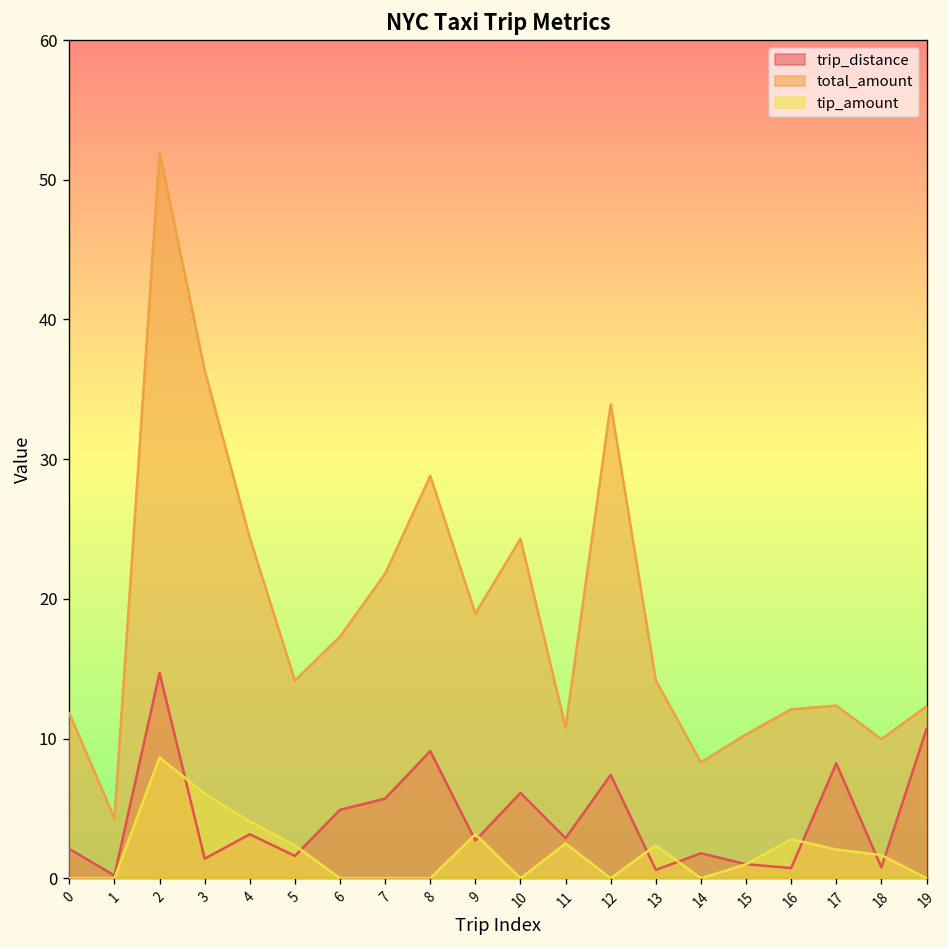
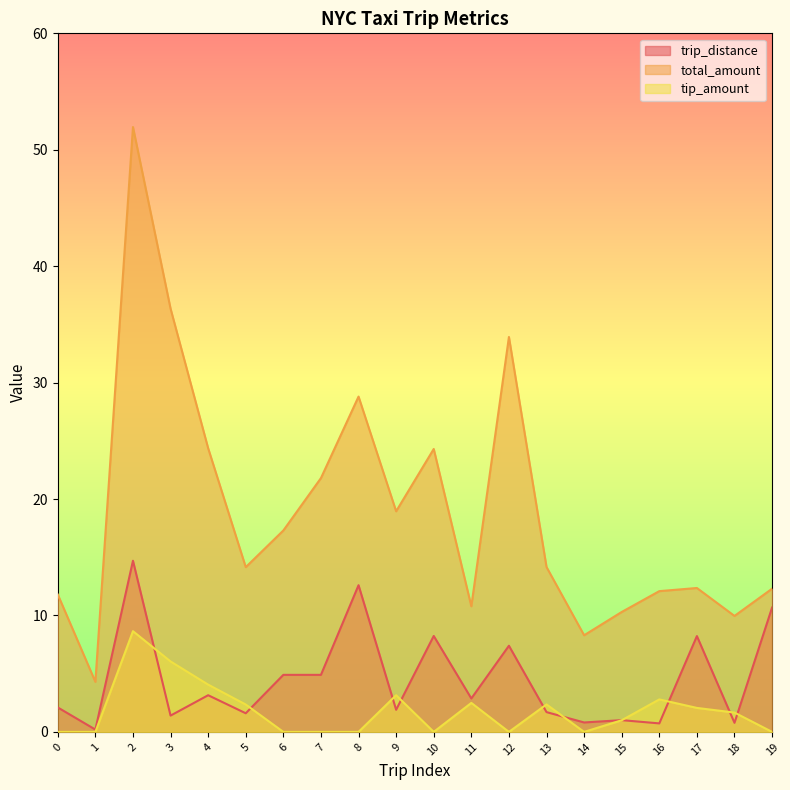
trip_distance, 7: 5.7 -> 4.9
trip_distance, 8: 9.1 -> 12.6
trip_distance, 9: 2.7 -> 1.9
trip_distance, 10: 6.1 -> 8.2
trip_distance, 13: 0.6 -> 1.7
trip_distance, 14: 1.8 -> 0.8
